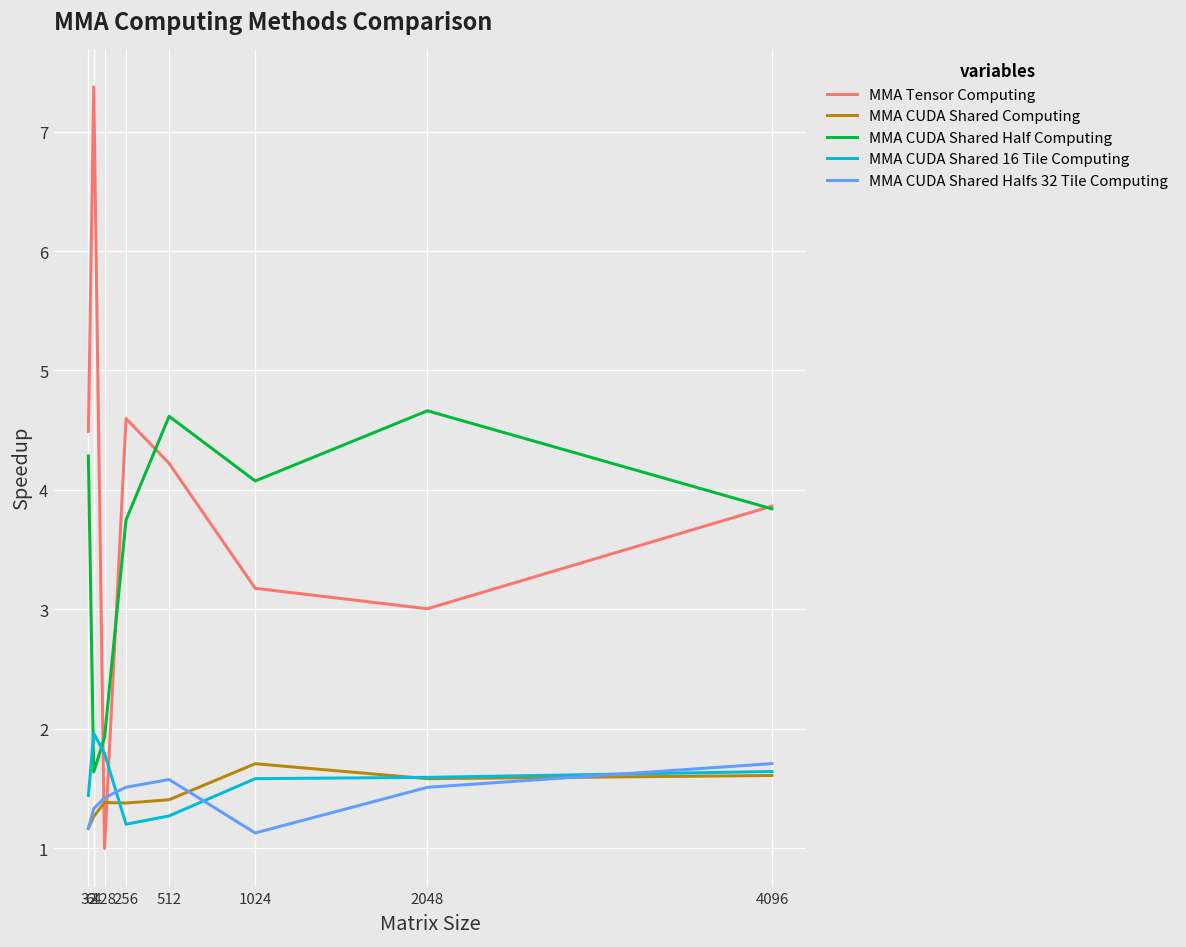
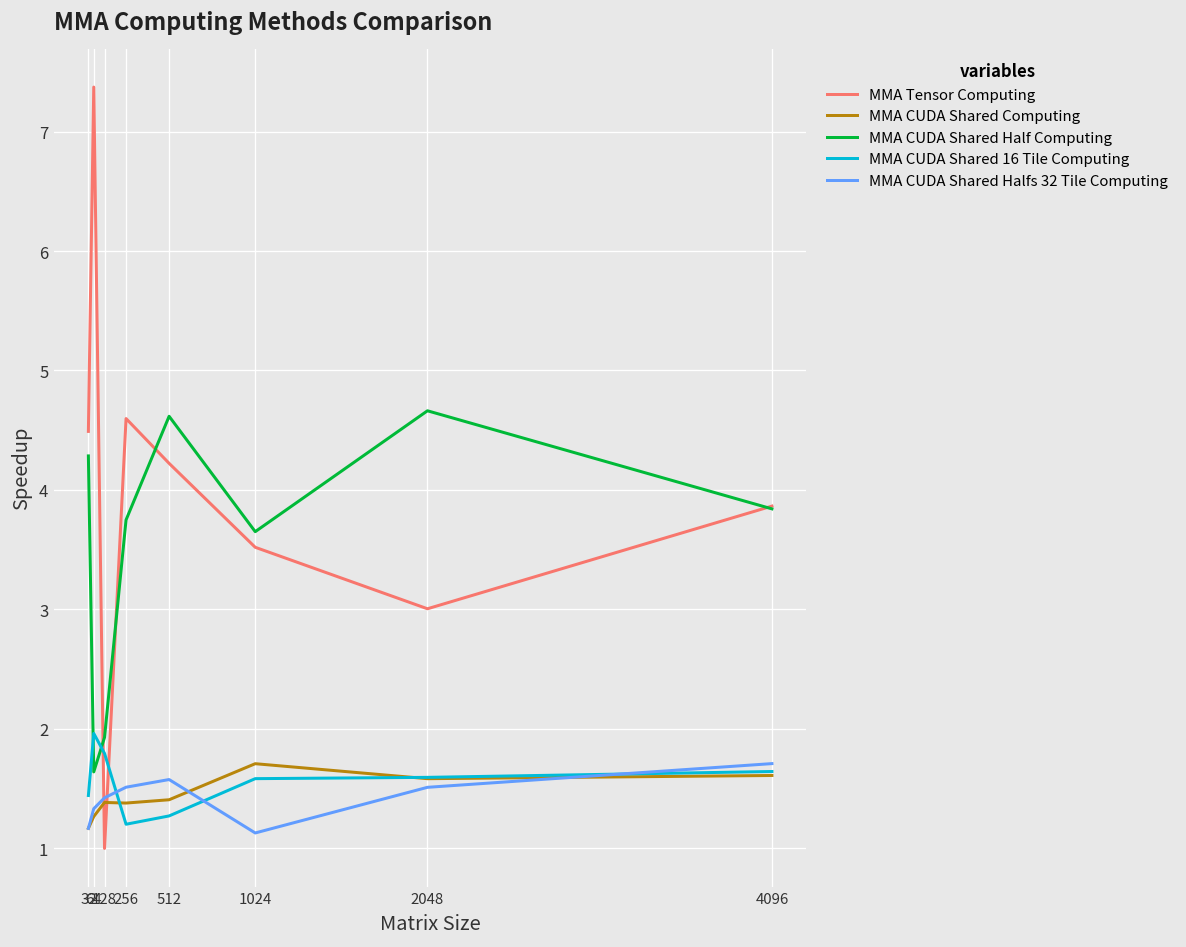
MMA Tensor Computing, 1024: 3.2 -> 3.5
MMA CUDA Shared Half Computing, 1024: 4.1 -> 3.6
